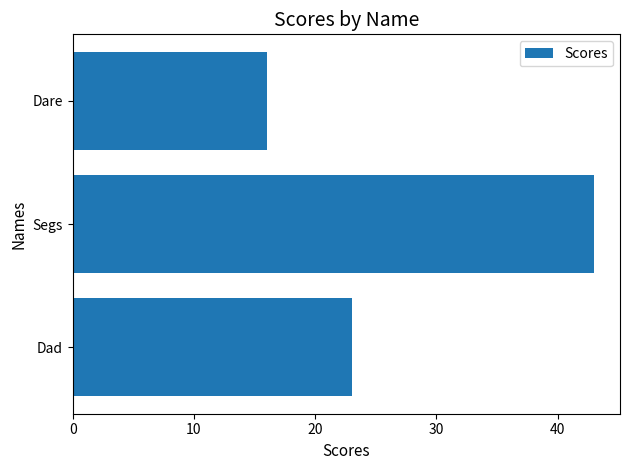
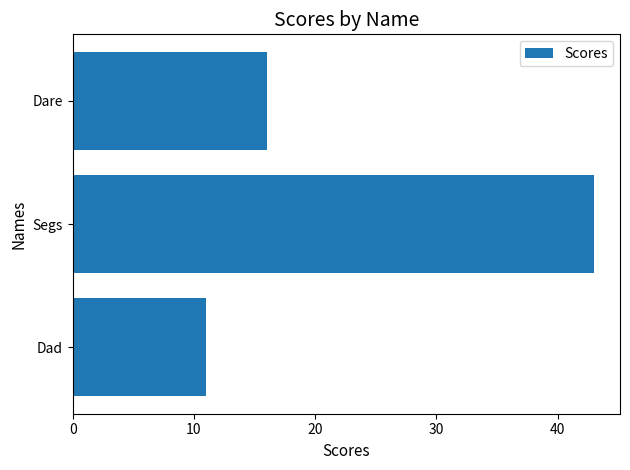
Dad: 23 -> 11
